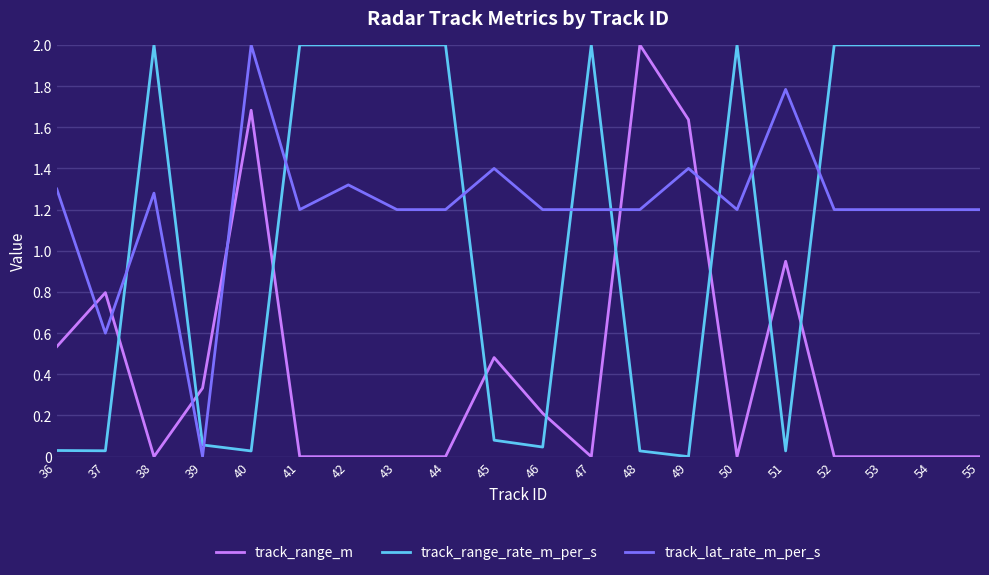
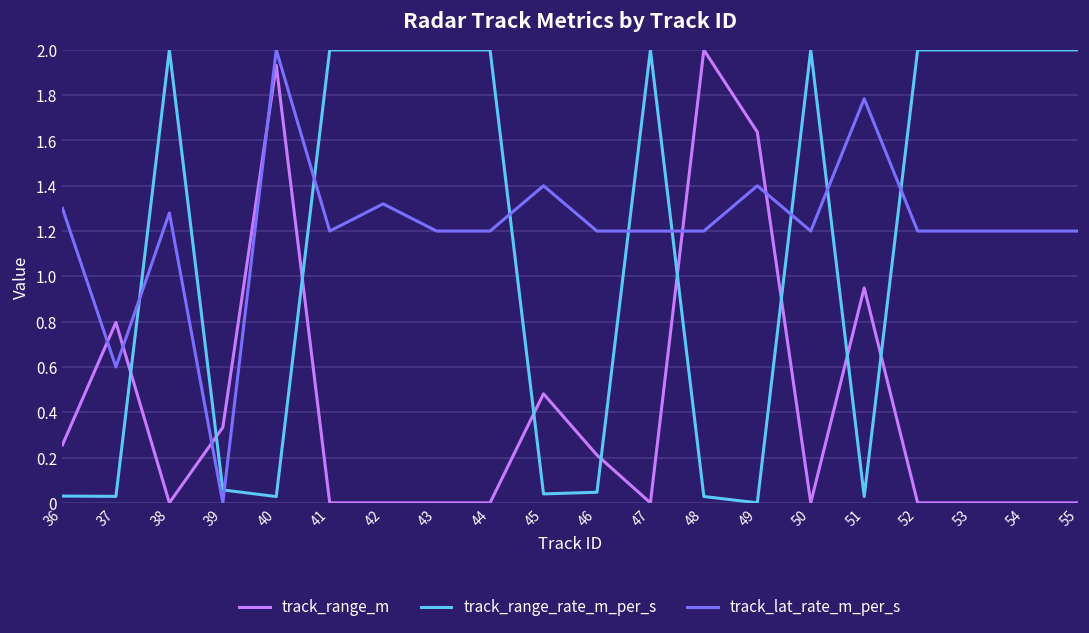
track_range_m, 36: 0.53 -> 0.26
track_range_m, 40: 1.68 -> 1.93
track_range_rate_m_per_s, 45: 0.08 -> 0.04
